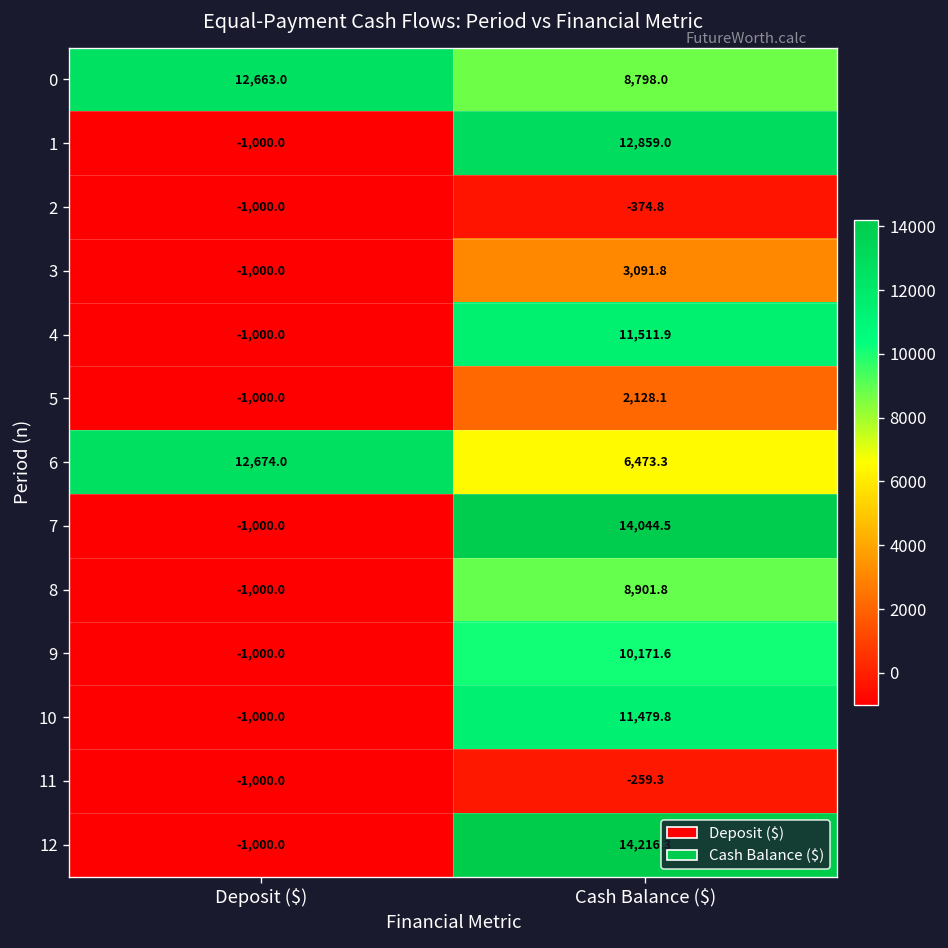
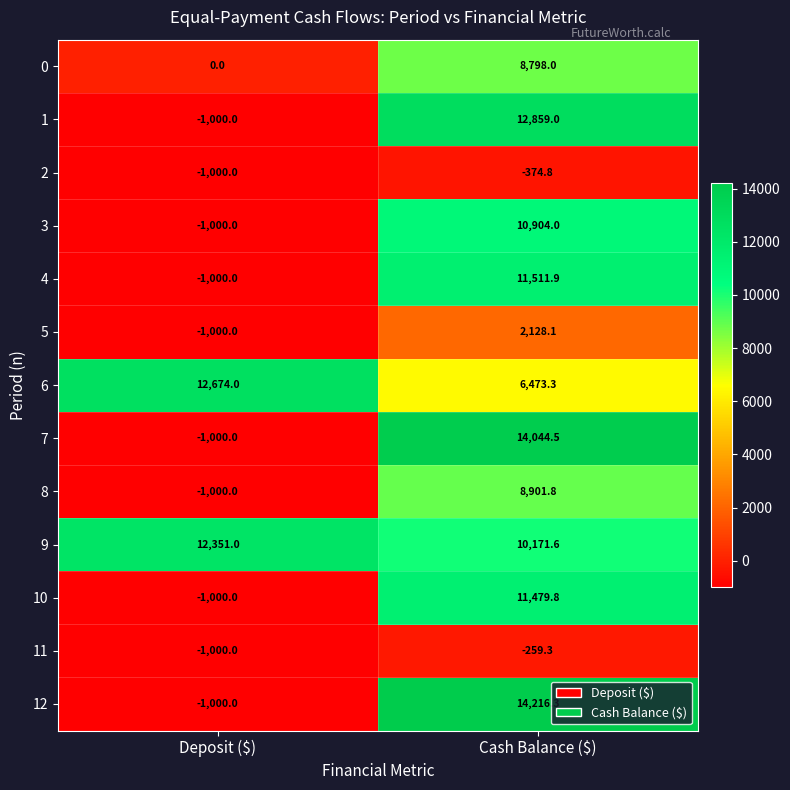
0, Deposit ($): 12,663.0 -> 0.0
3, Cash Balance ($): 3,091.8 -> 10,904.0
9, Deposit ($): -1,000.0 -> 12,351.0
